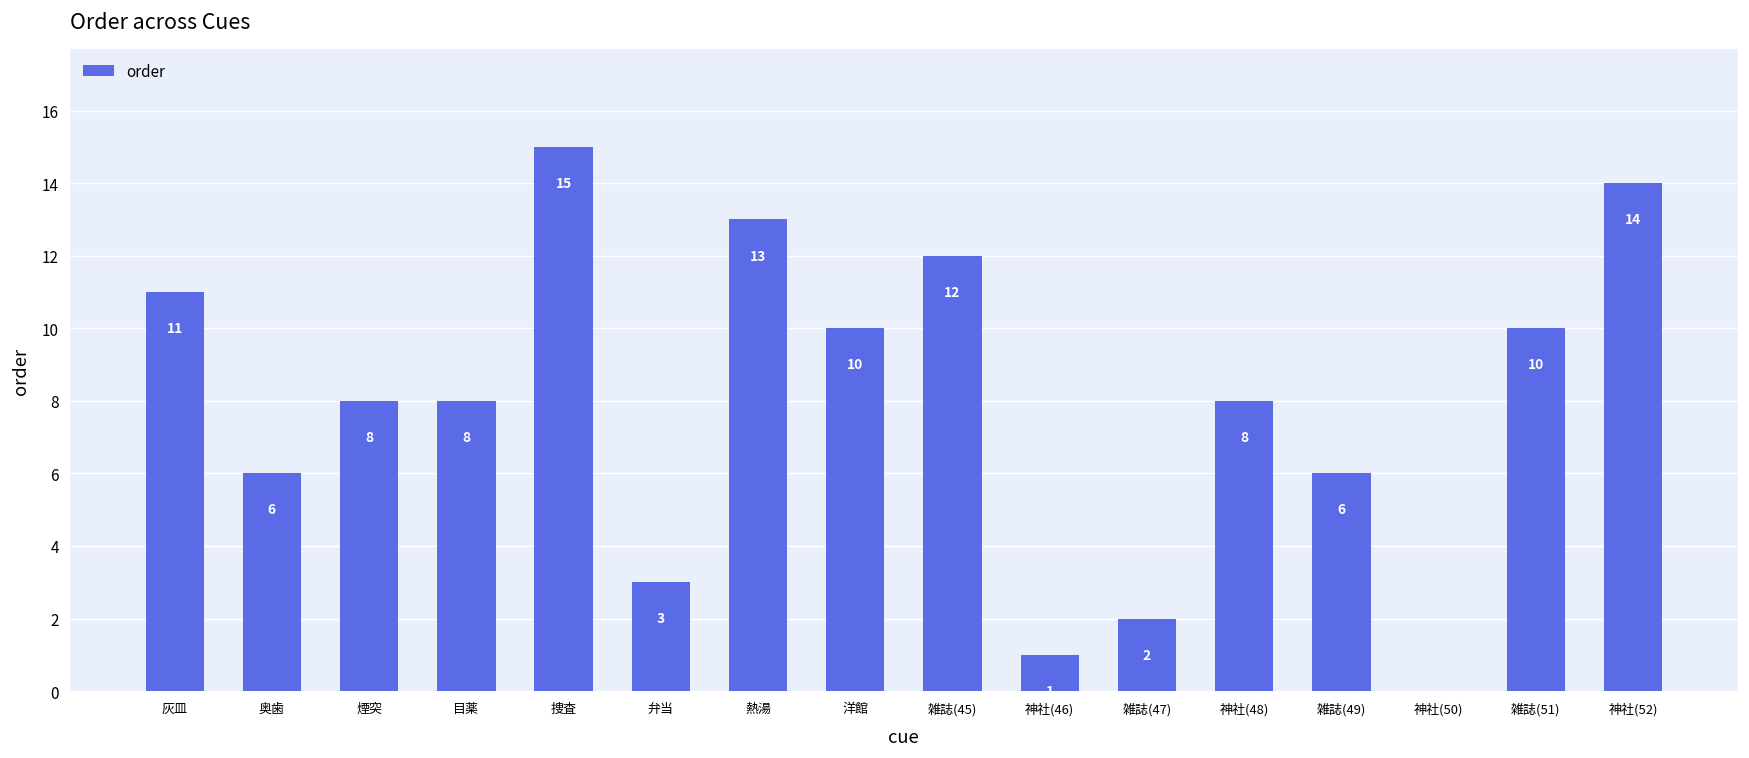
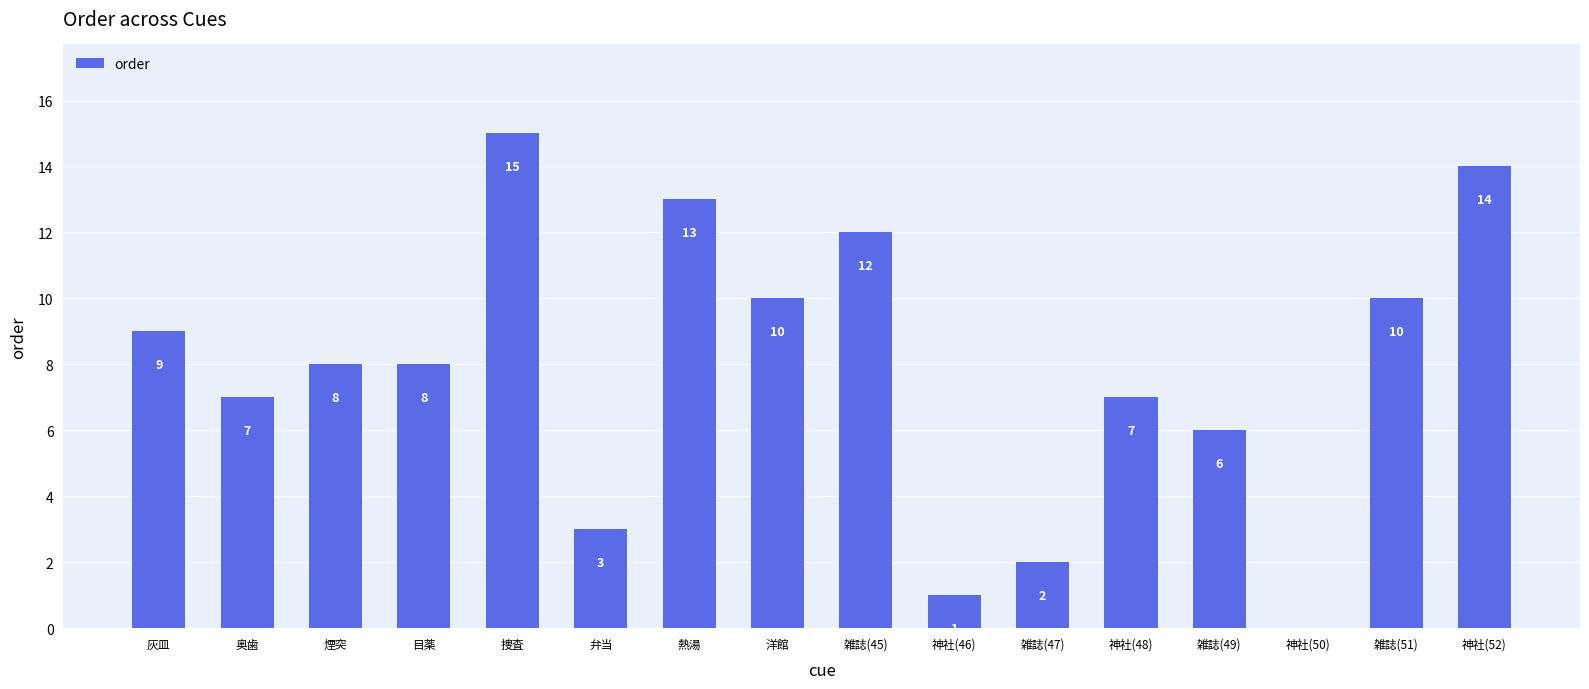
灰皿: 11 -> 9
奥歯: 6 -> 7
神社(48): 8 -> 7
